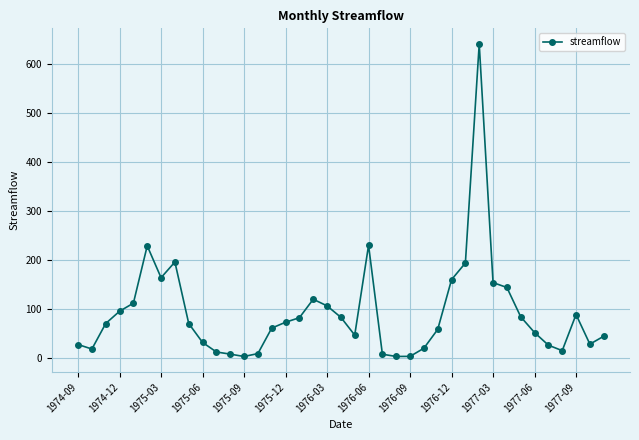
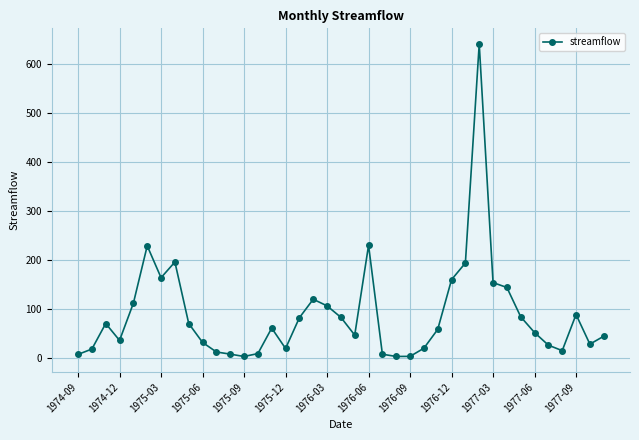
1974-09: 30 -> 10
1974-12: 90 -> 40
1975-12: 70 -> 20
